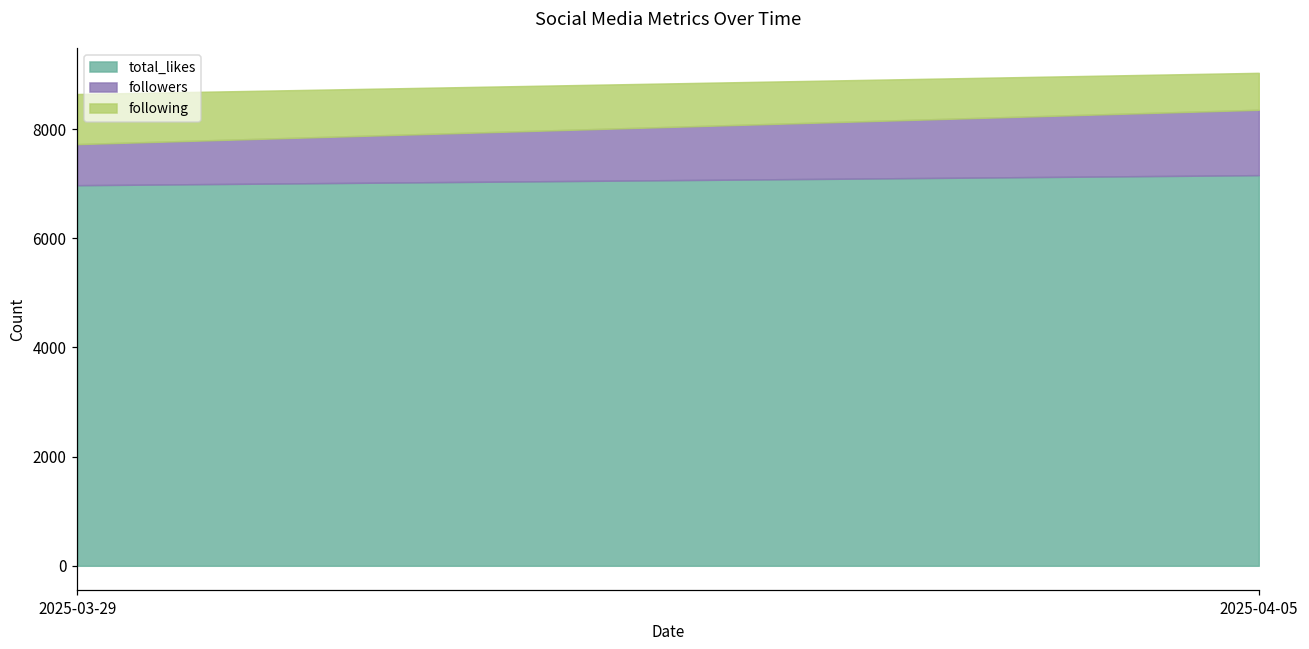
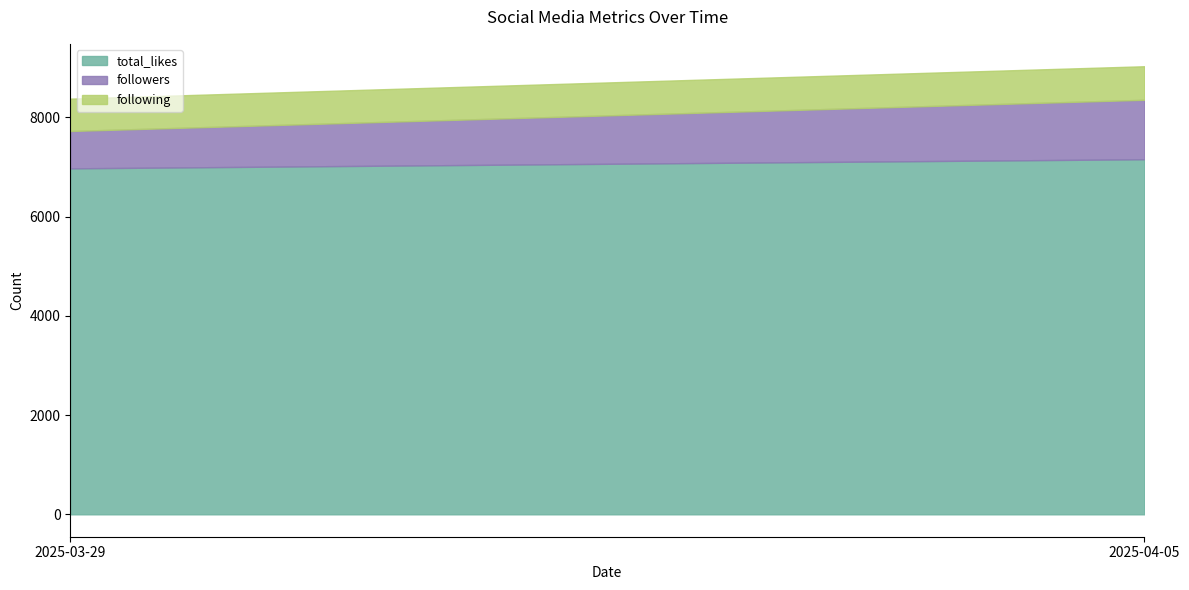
following, 2025-03-29: 900 -> 700
